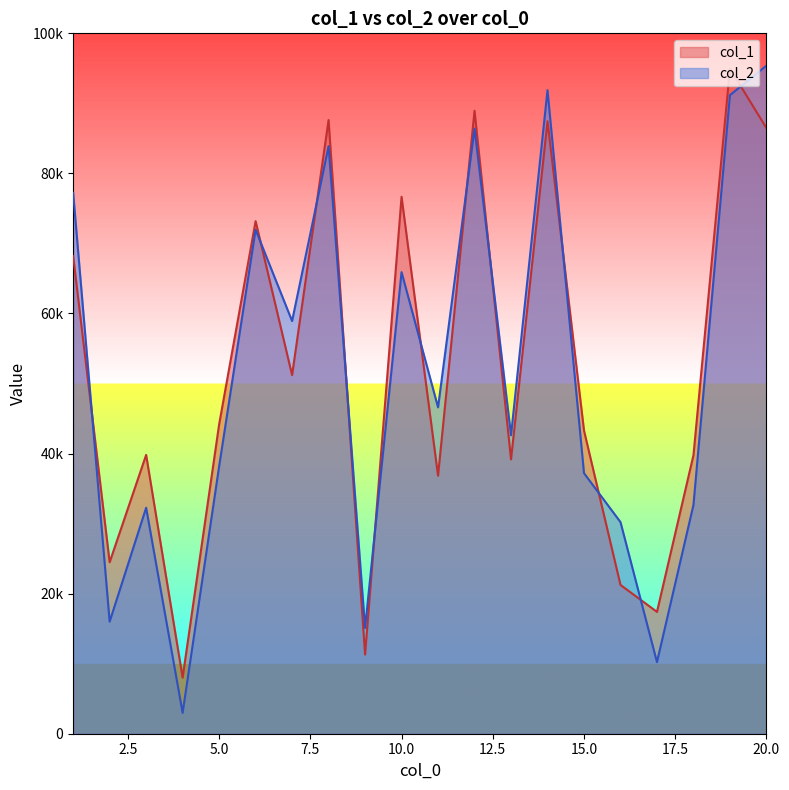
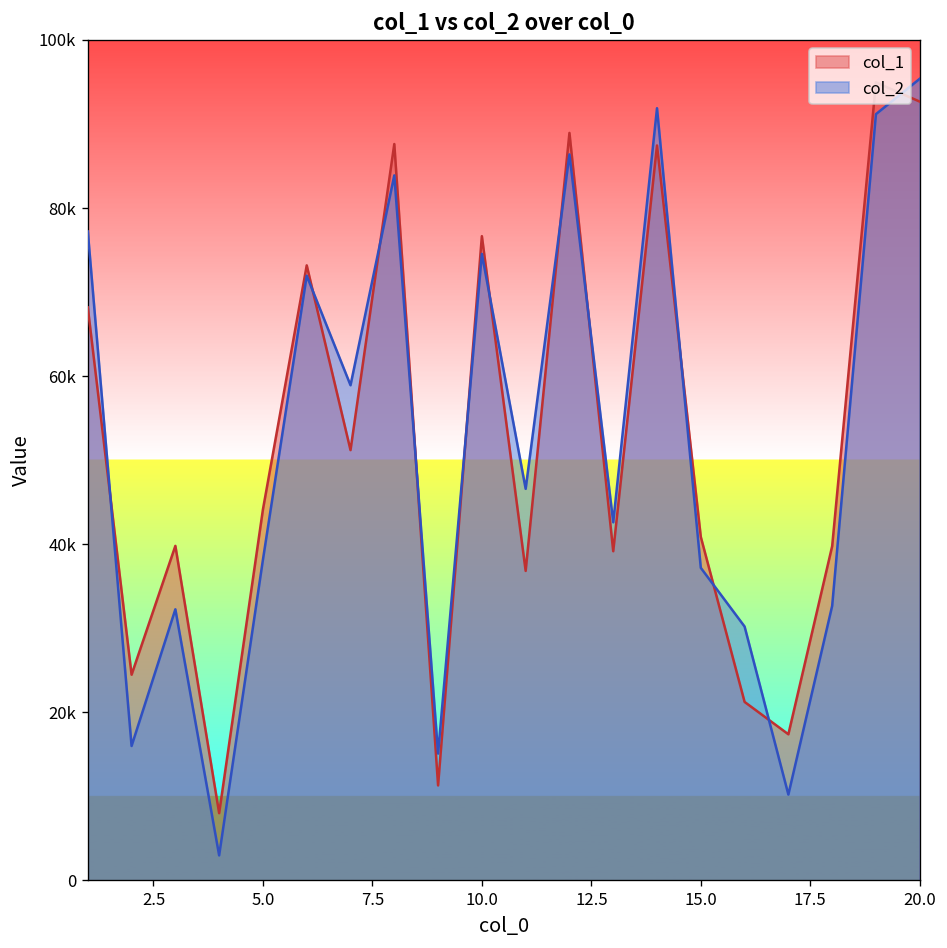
col_2, 10.0: 66000 -> 75000
col_1, 15.0: 43000 -> 41000
col_1, 20.0: 86000 -> 93000
